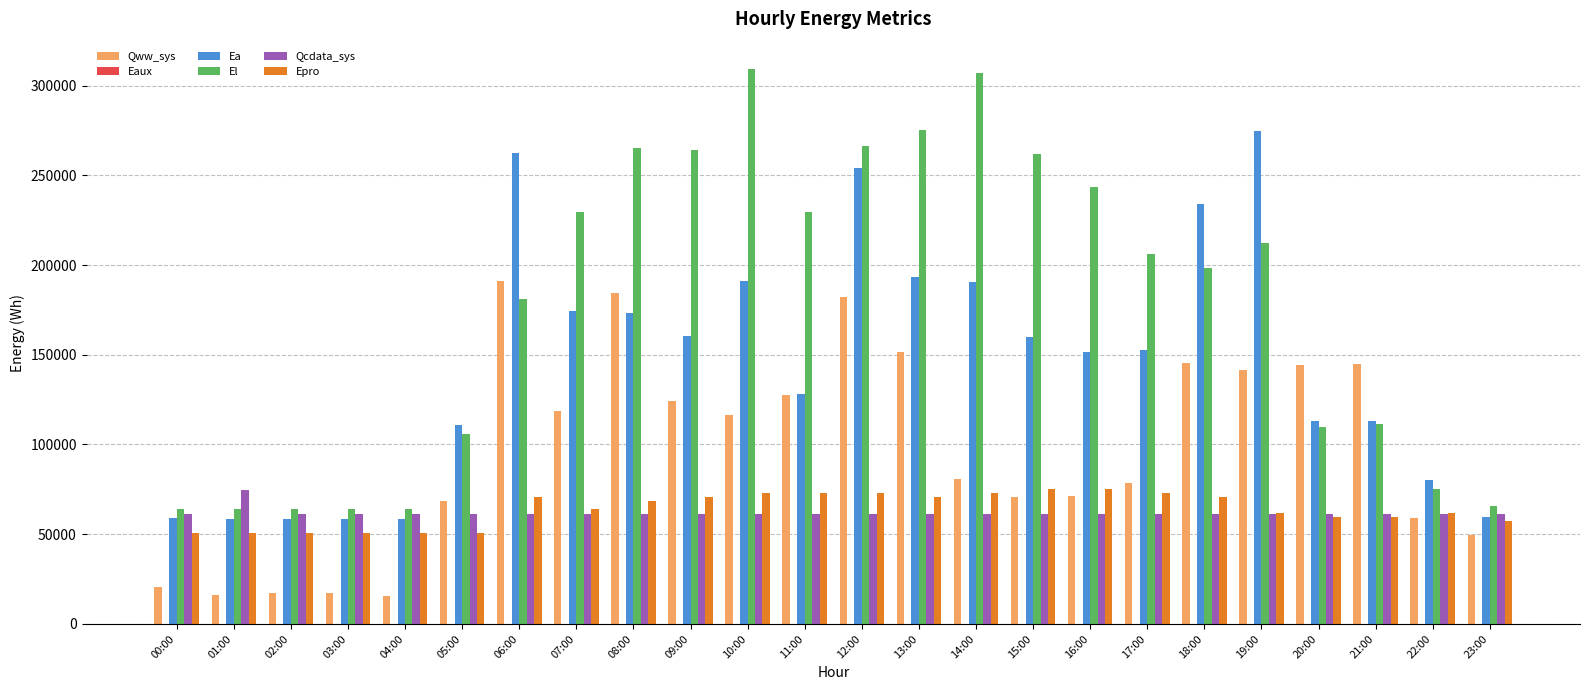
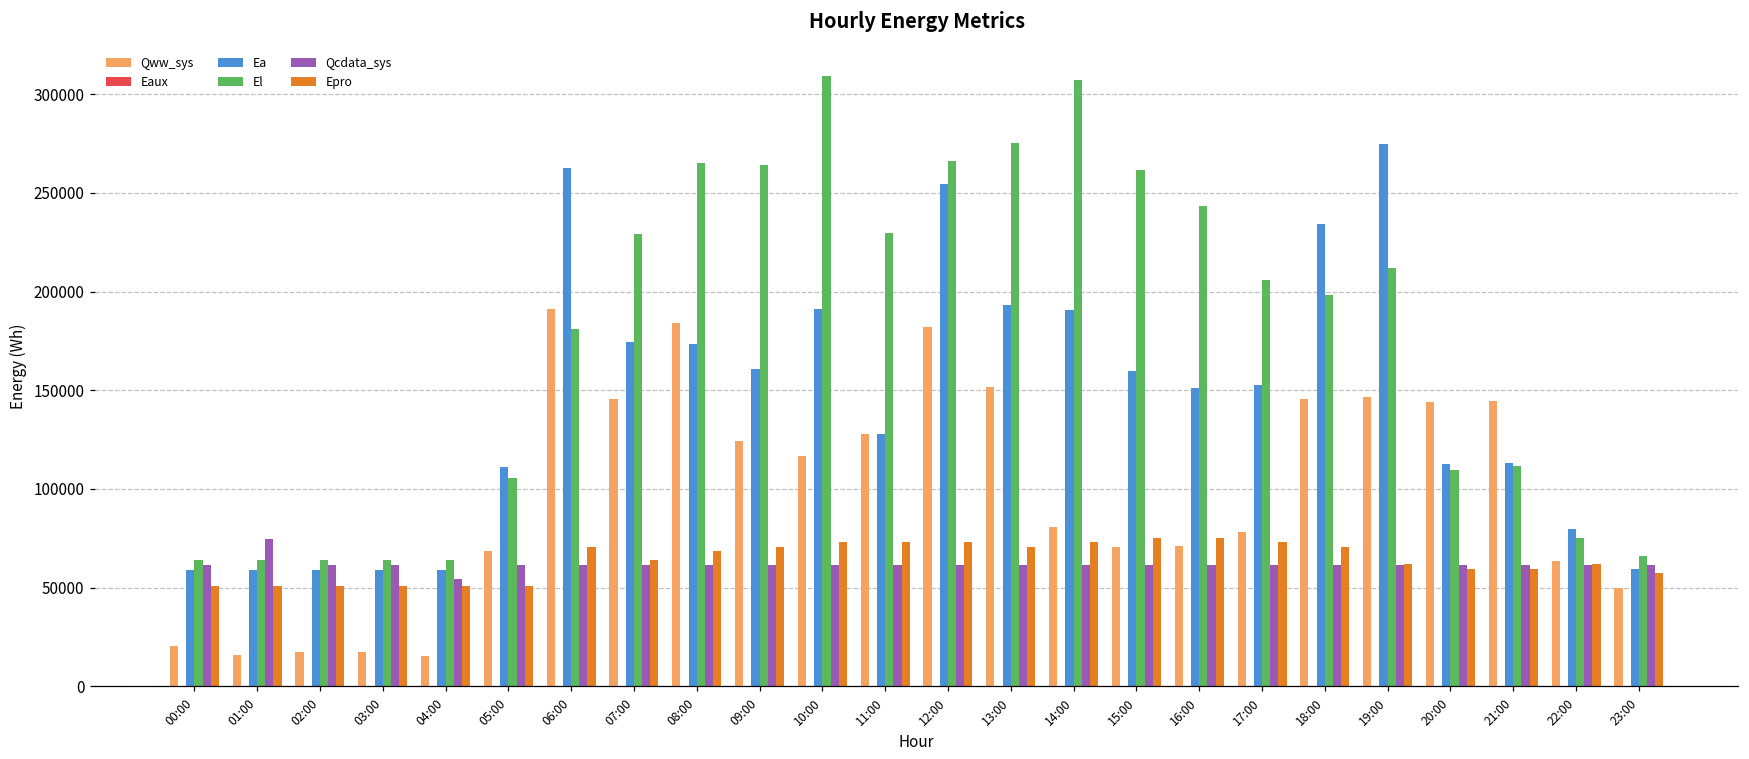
Qcdata_sys, 04:00: 61000 -> 54000
Qww_sys, 07:00: 119000 -> 146000
Qww_sys, 19:00: 141000 -> 146000
Qww_sys, 22:00: 59000 -> 64000
